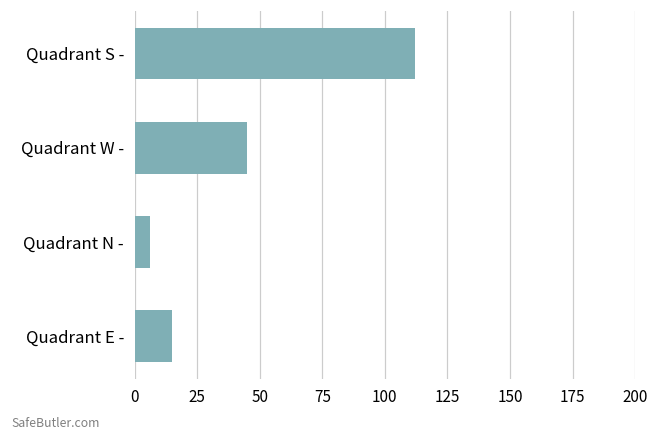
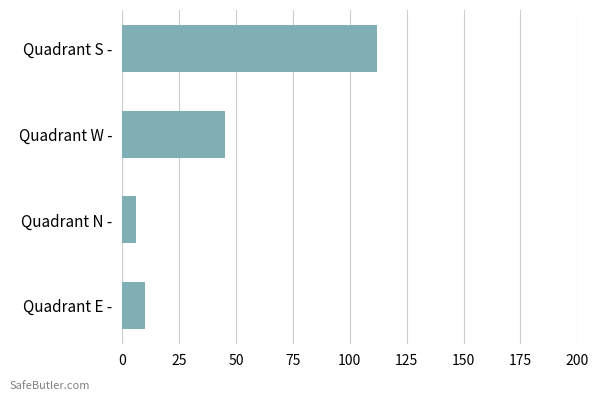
Quadrant E -: 15 -> 10
